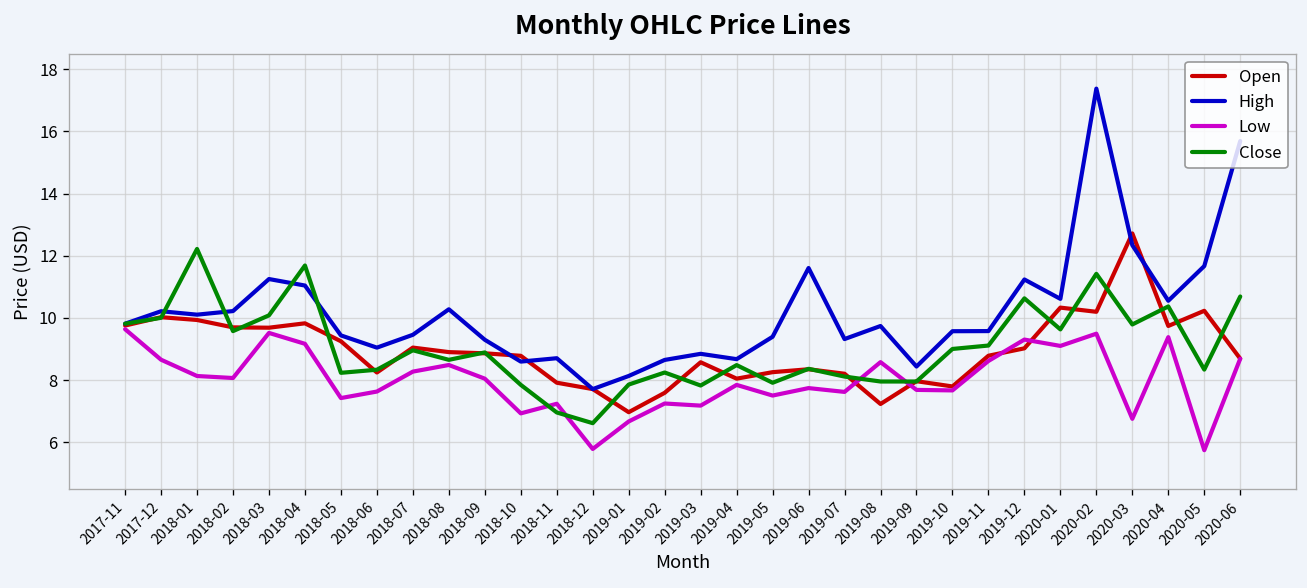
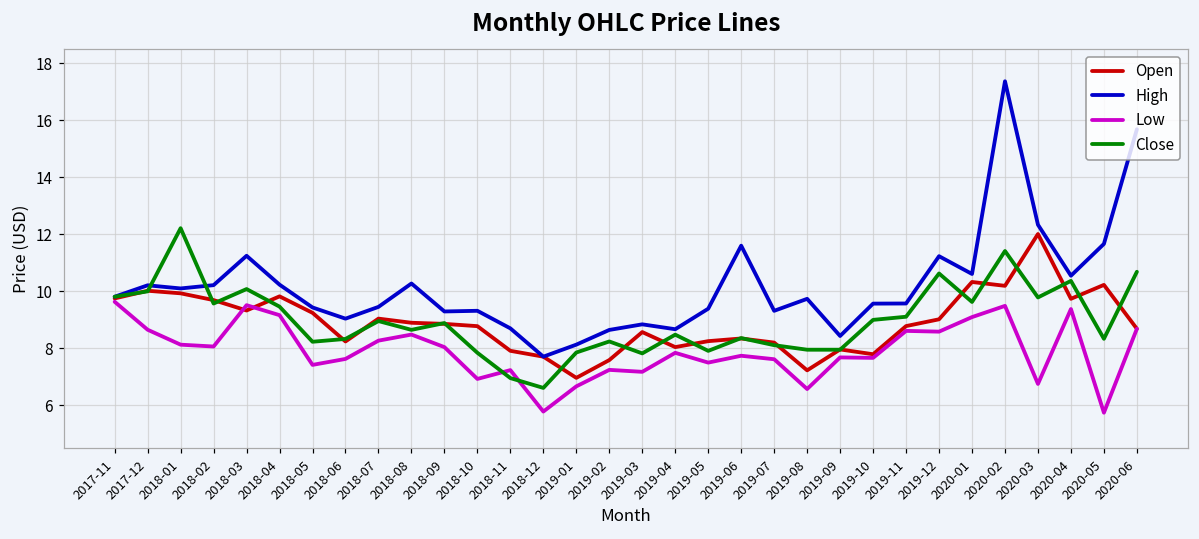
Open, 2018-03: 9.7 -> 9.3
High, 2018-04: 11.0 -> 10.2
Close, 2018-04: 11.7 -> 9.5
High, 2018-10: 8.6 -> 9.3
Low, 2019-08: 8.6 -> 6.6
Low, 2019-12: 9.3 -> 8.6
Open, 2020-03: 12.7 -> 12.0
